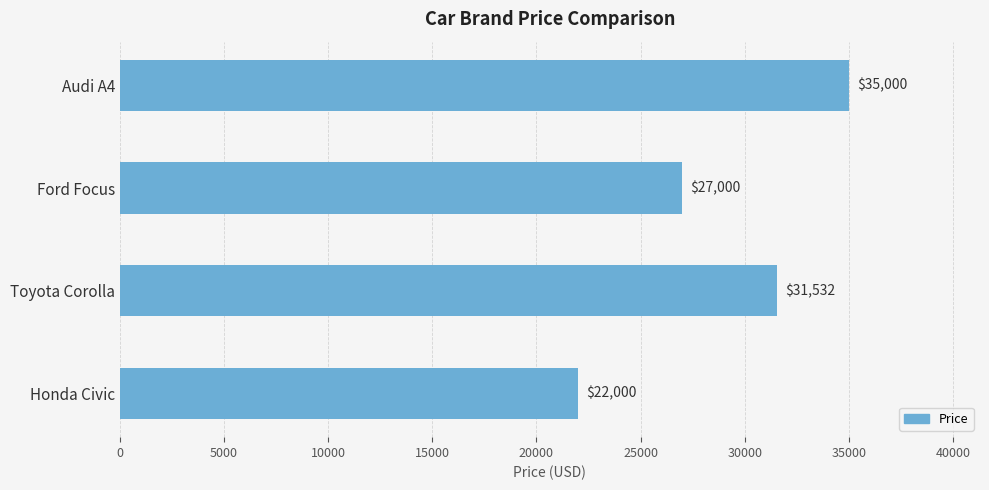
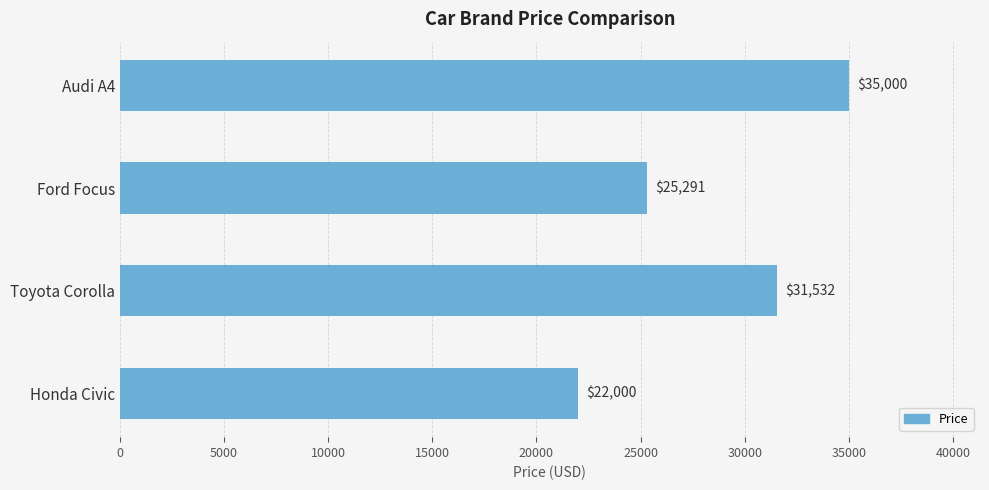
Ford Focus: $27,000 -> $25,291
